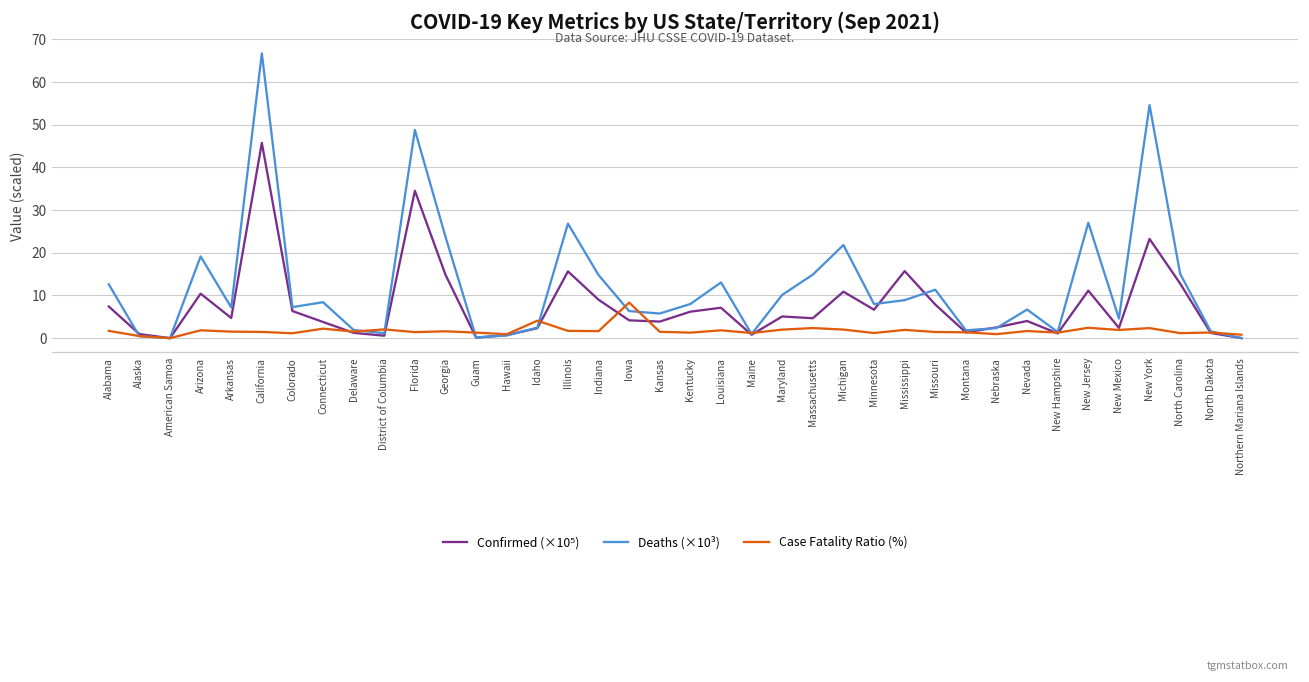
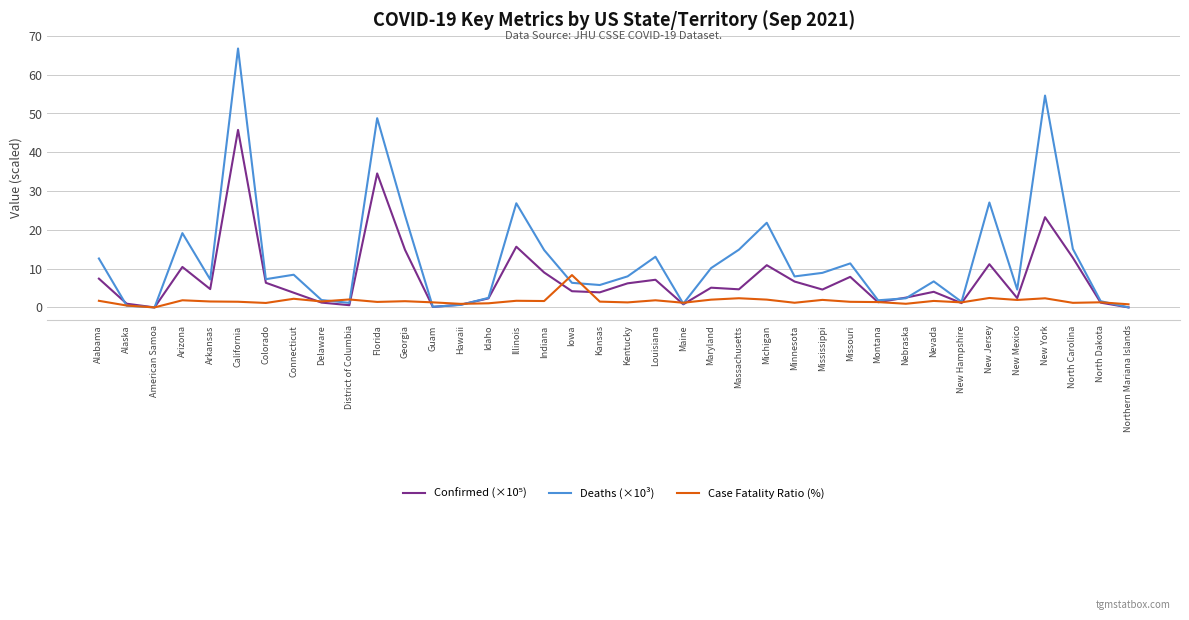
Case Fatality Ratio (%), Idaho: 4 -> 1
Confirmed (×10⁵), Mississippi: 16 -> 5
